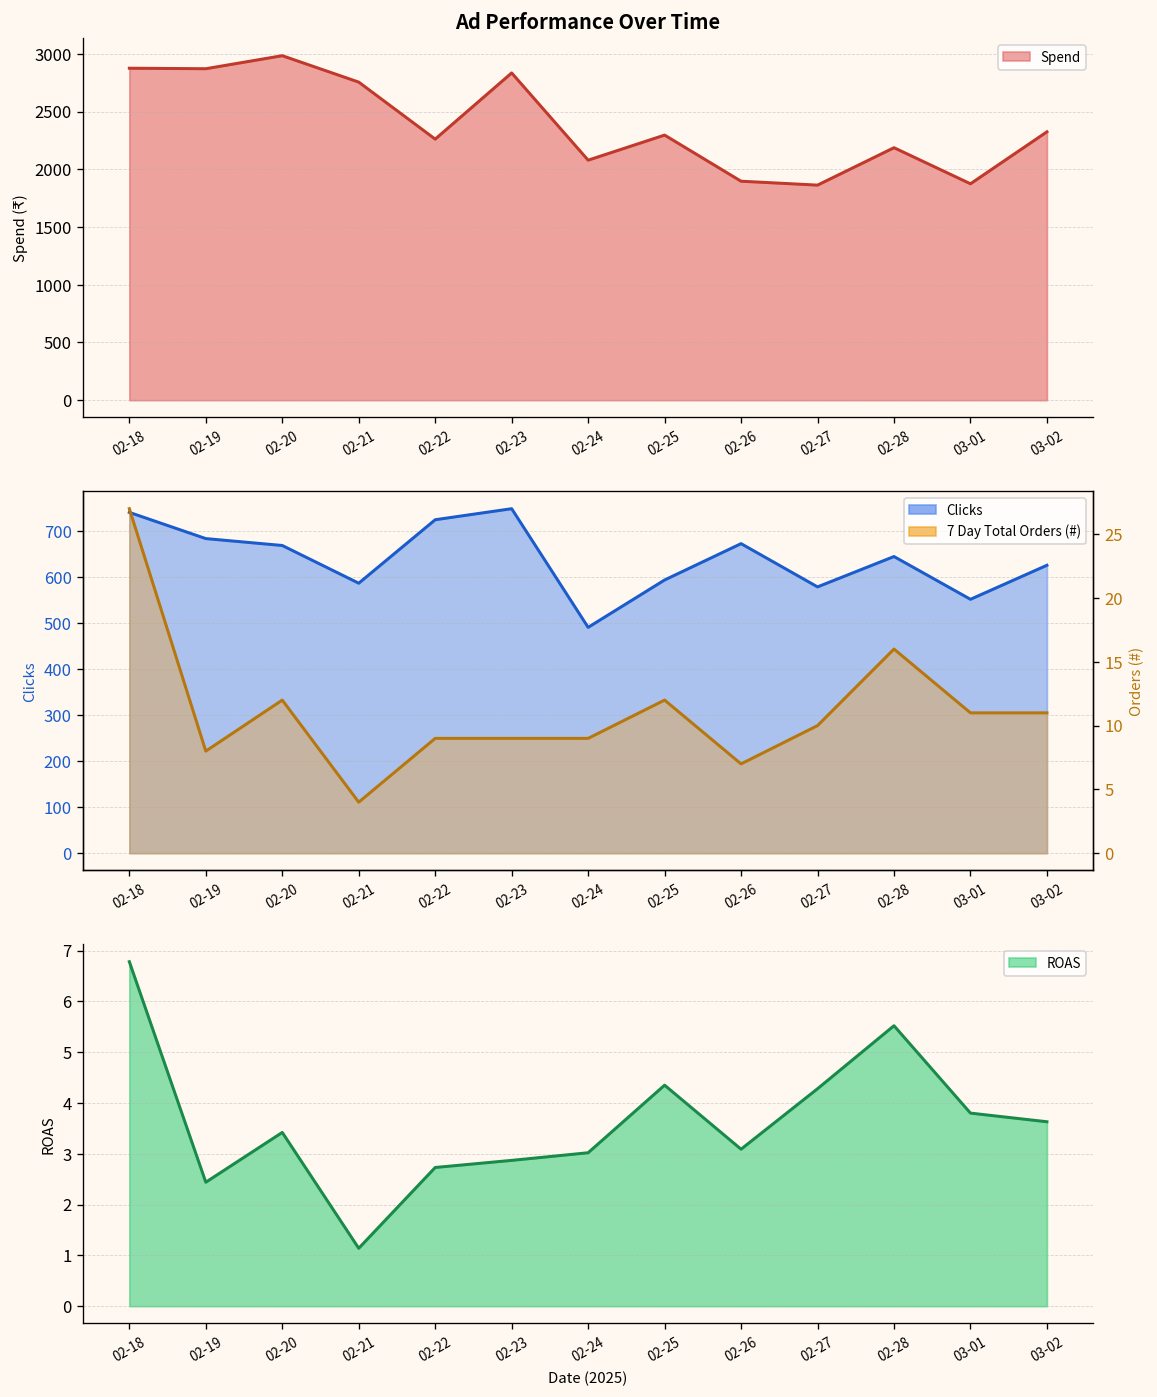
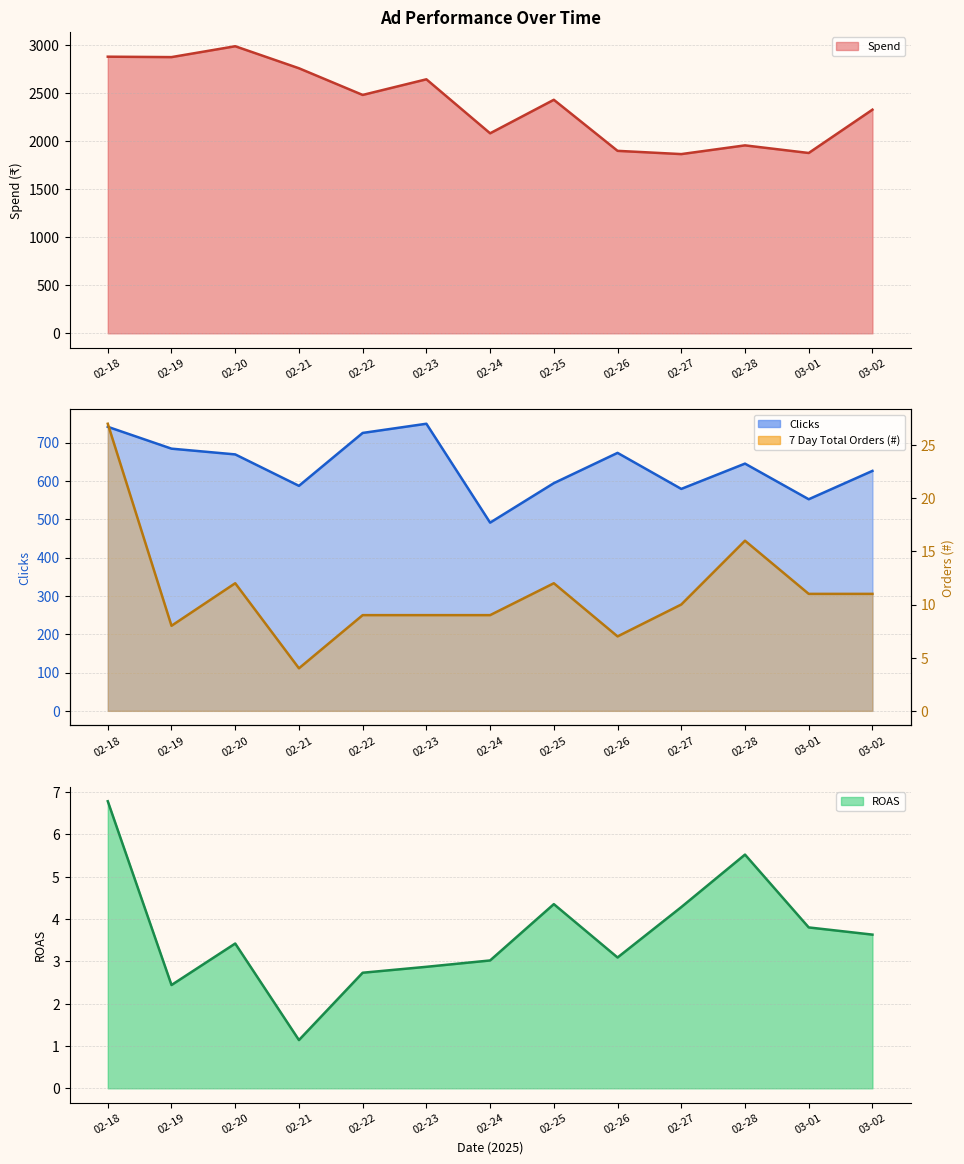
Ad Performance Over Time, 02-22: 2300 -> 2500
Ad Performance Over Time, 02-23: 2800 -> 2600
Ad Performance Over Time, 02-25: 2300 -> 2400
Ad Performance Over Time, 02-28: 2200 -> 2000
